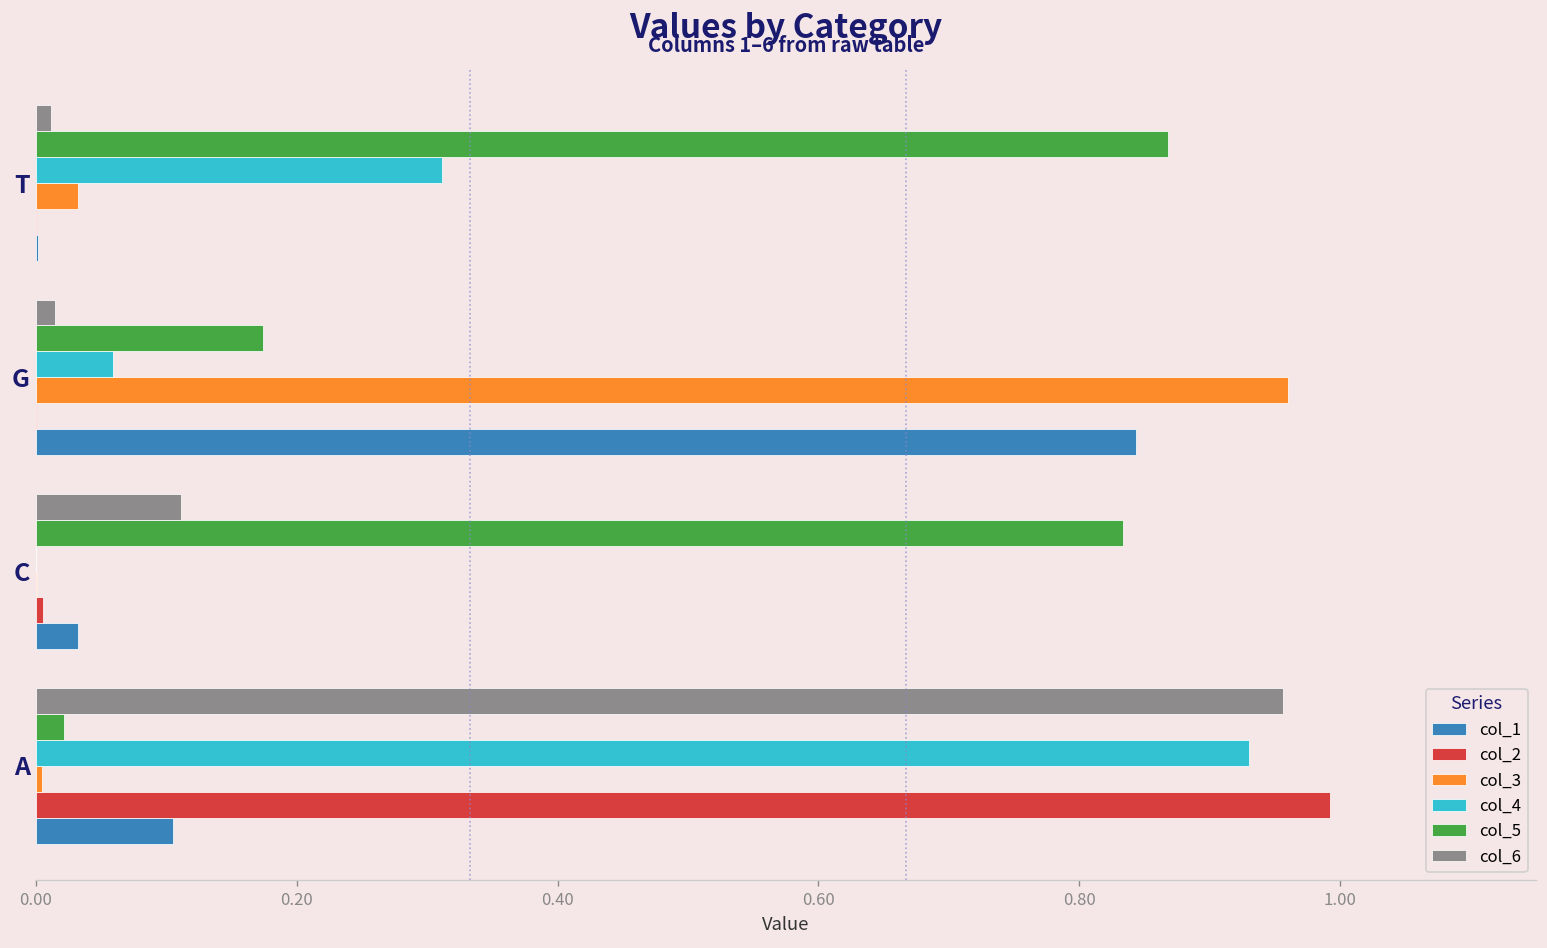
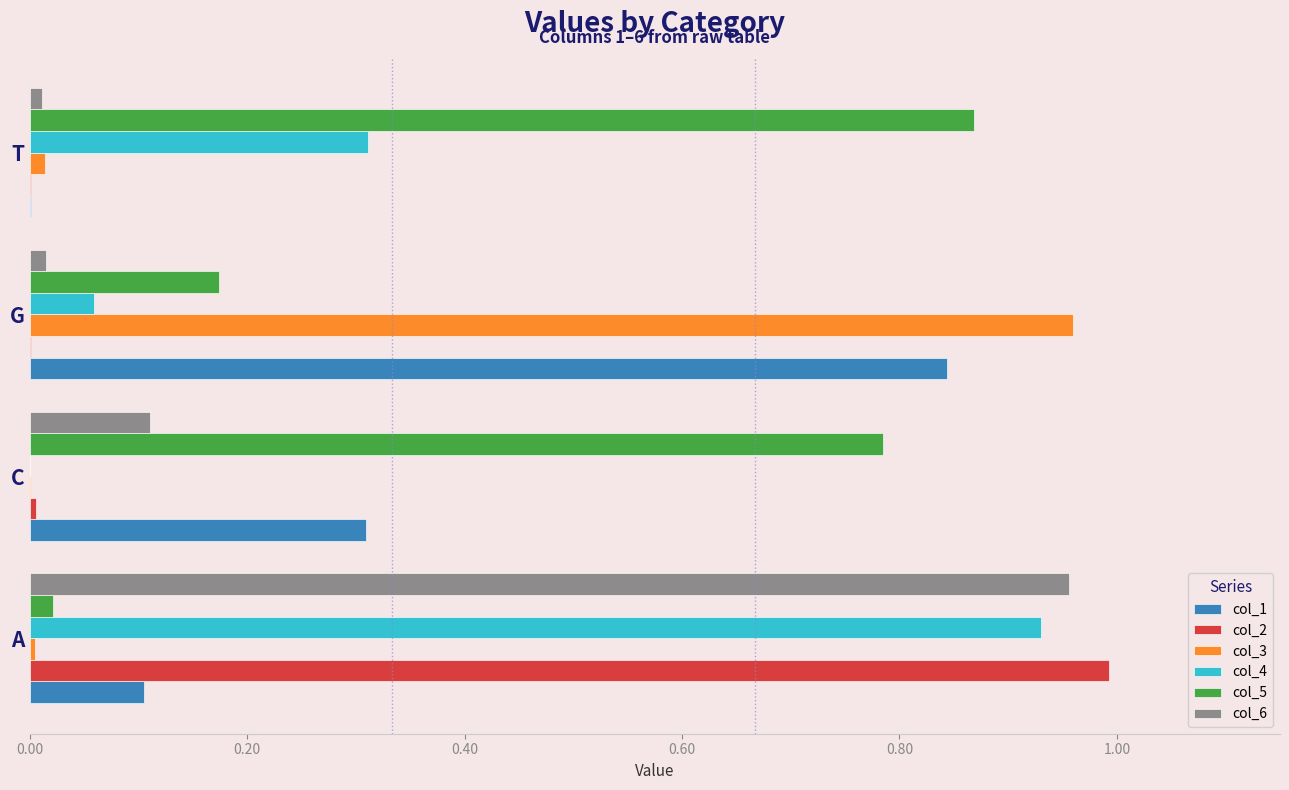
col_3, T: 0.032 -> 0.014
col_5, C: 0.834 -> 0.785
col_1, C: 0.033 -> 0.310
